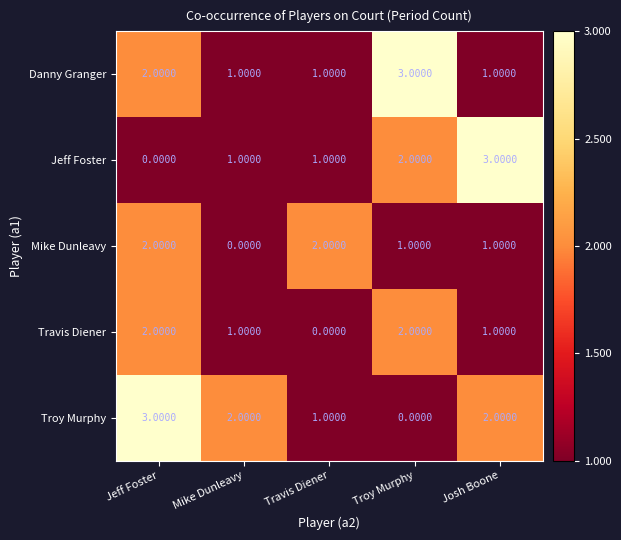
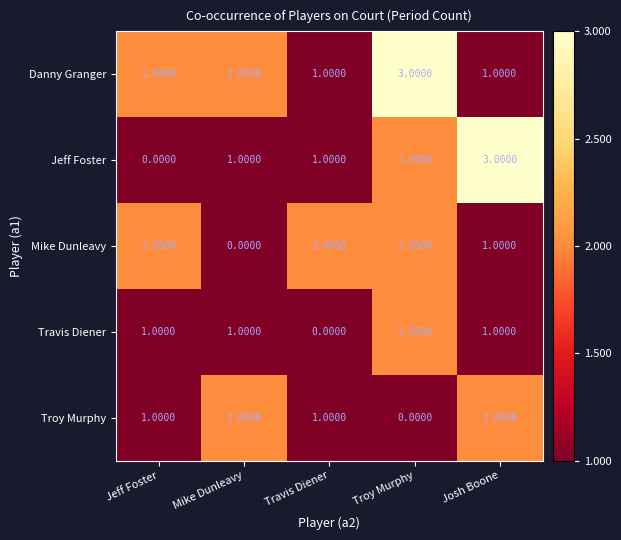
Danny Granger, Mike Dunleavy: 1.0000 -> 2.0000
Mike Dunleavy, Troy Murphy: 1.0000 -> 2.0000
Travis Diener, Jeff Foster: 2.0000 -> 1.0000
Troy Murphy, Jeff Foster: 3.0000 -> 1.0000
